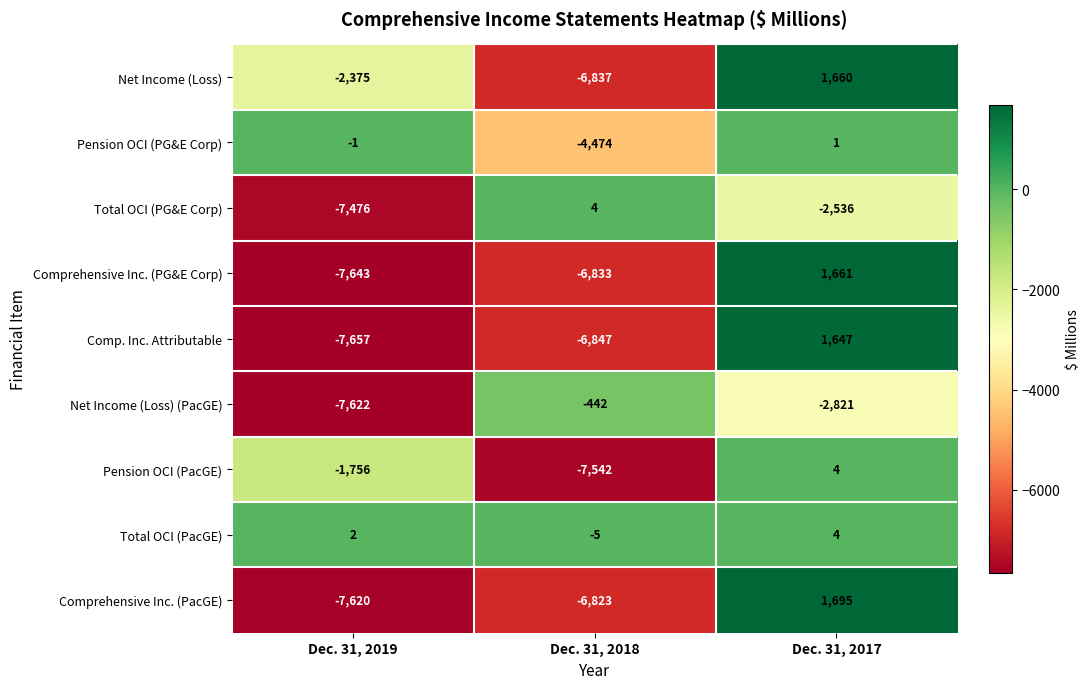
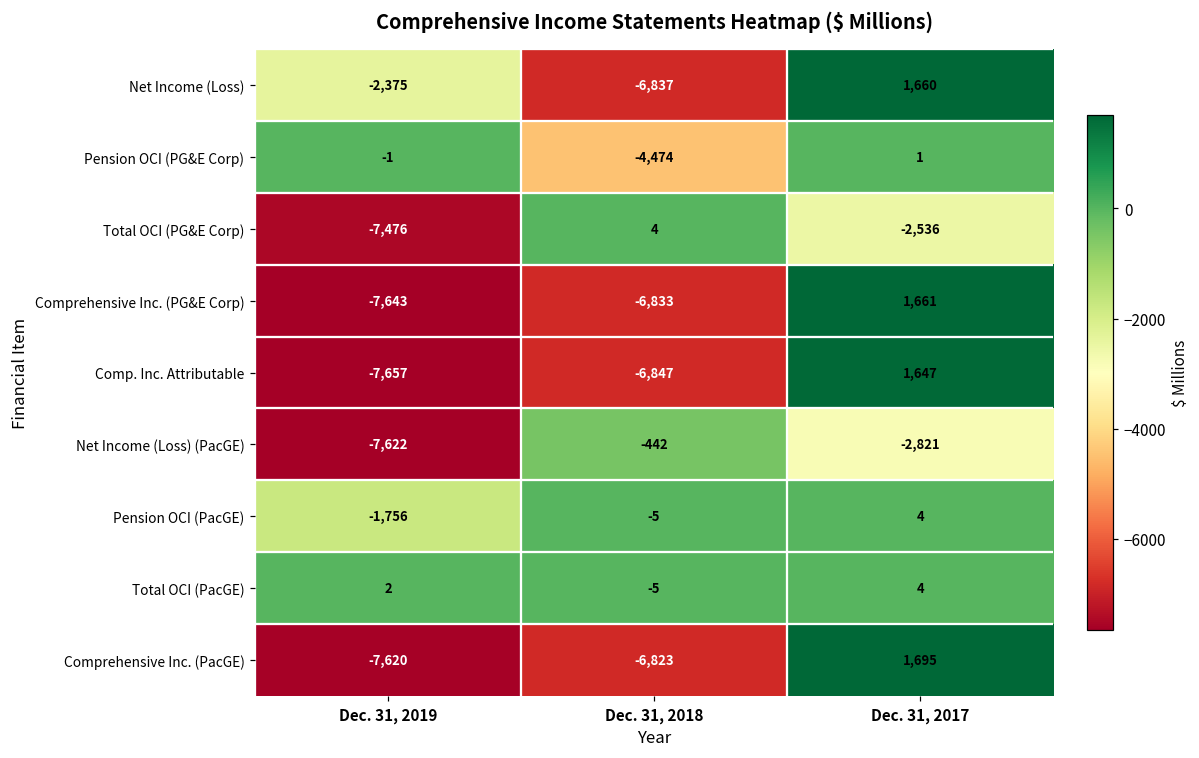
Pension OCI (PacGE), Dec. 31, 2018: -7,542 -> -5
